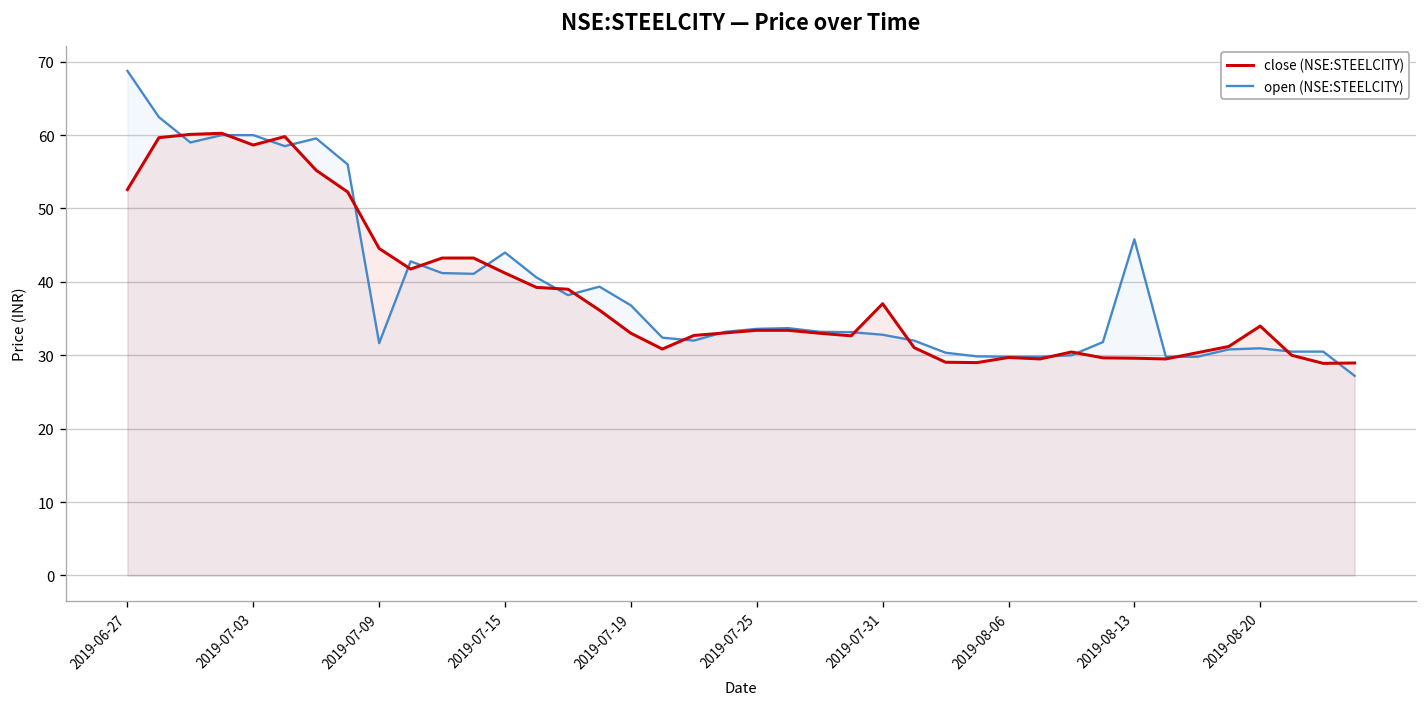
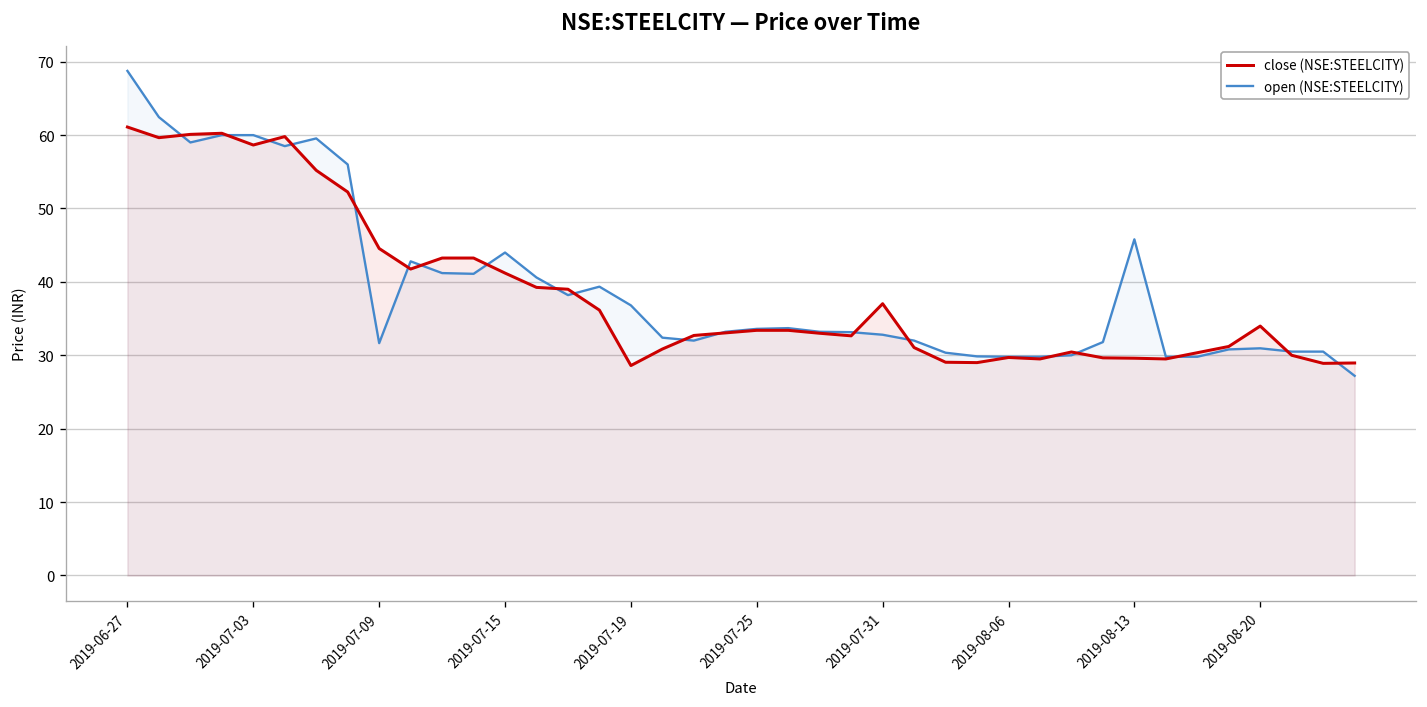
close (NSE:STEELCITY), 2019-06-27: 53 -> 61
close (NSE:STEELCITY), 2019-07-19: 33 -> 29
